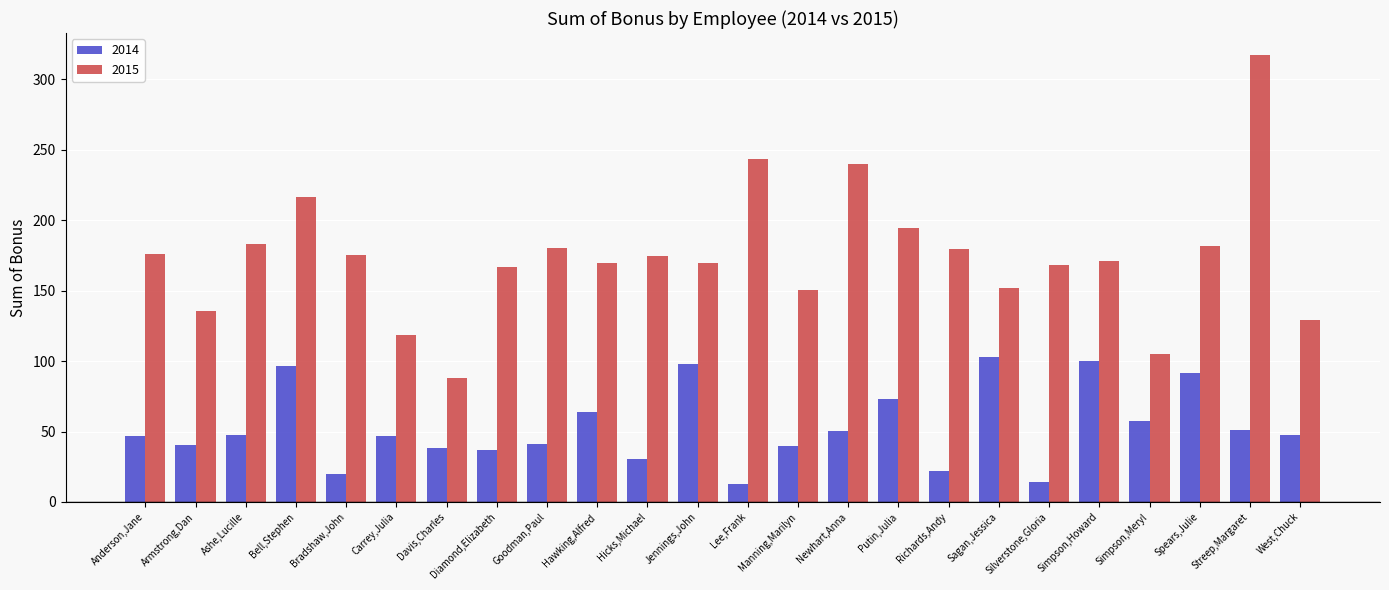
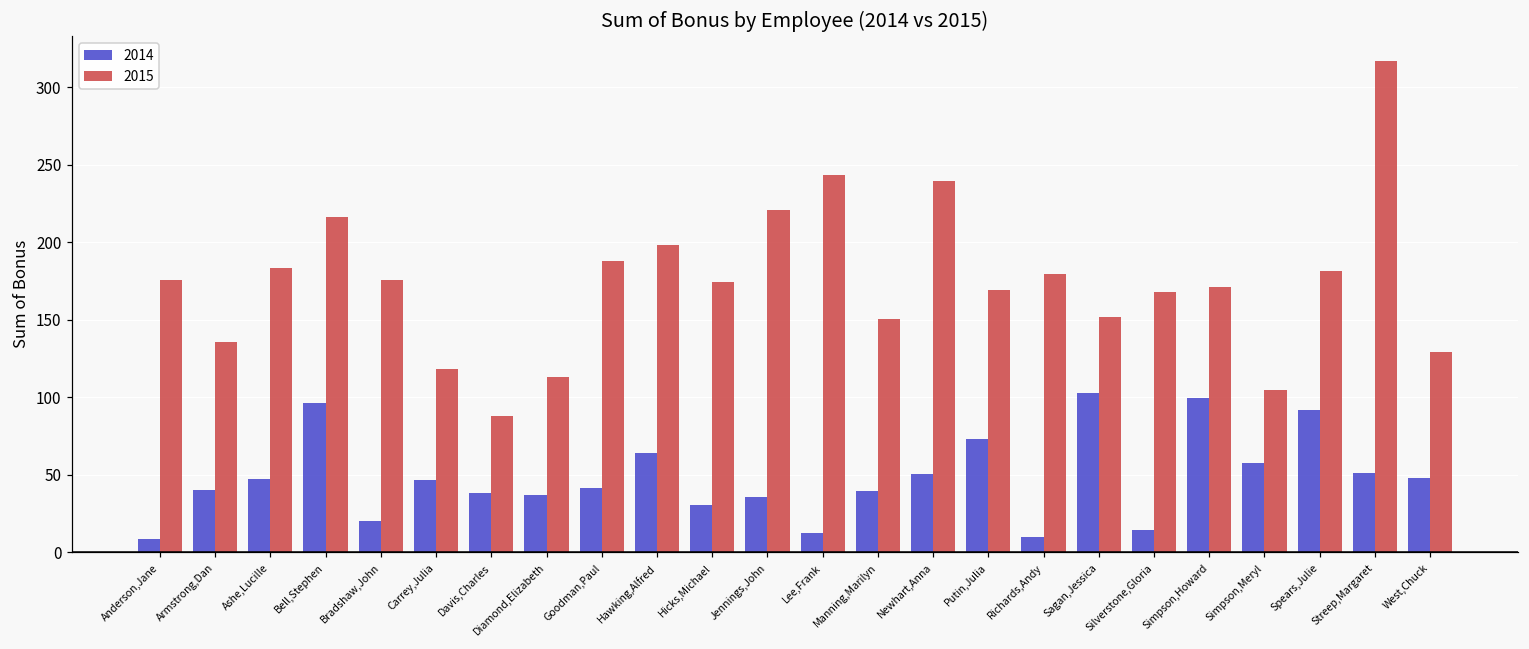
2014, Anderson,Jane: 47 -> 9
2015, Diamond,Elizabeth: 167 -> 113
2015, Goodman,Paul: 180 -> 188
2015, Hawking,Alfred: 170 -> 198
2014, Jennings,John: 98 -> 36
2015, Jennings,John: 169 -> 221
2015, Putin,Julia: 195 -> 169
2014, Richards,Andy: 22 -> 9
